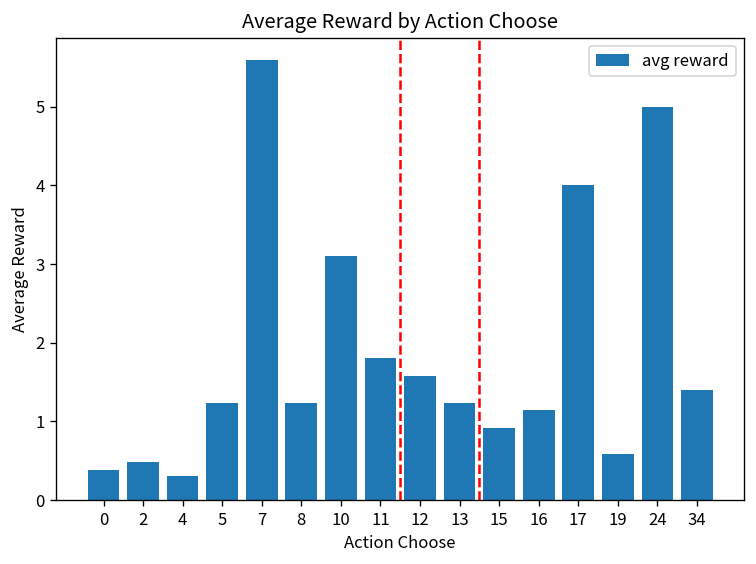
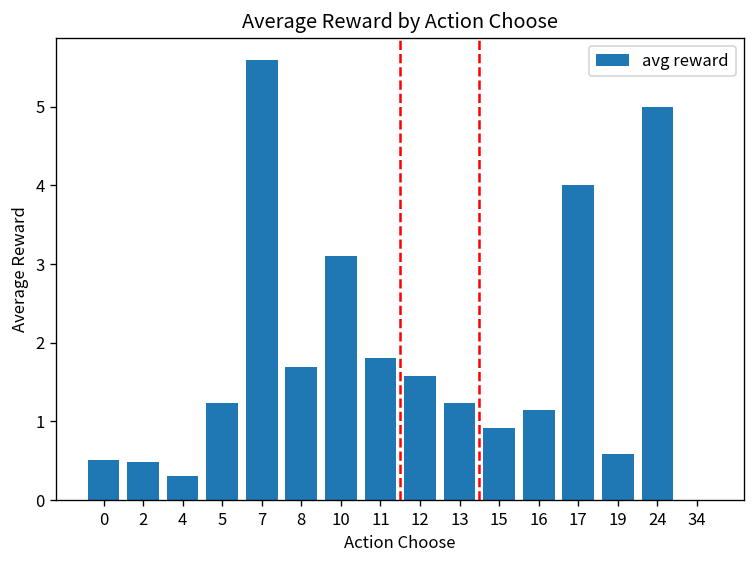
0: 0.4 -> 0.5
8: 1.2 -> 1.7
34: 1.4 -> 0.0
